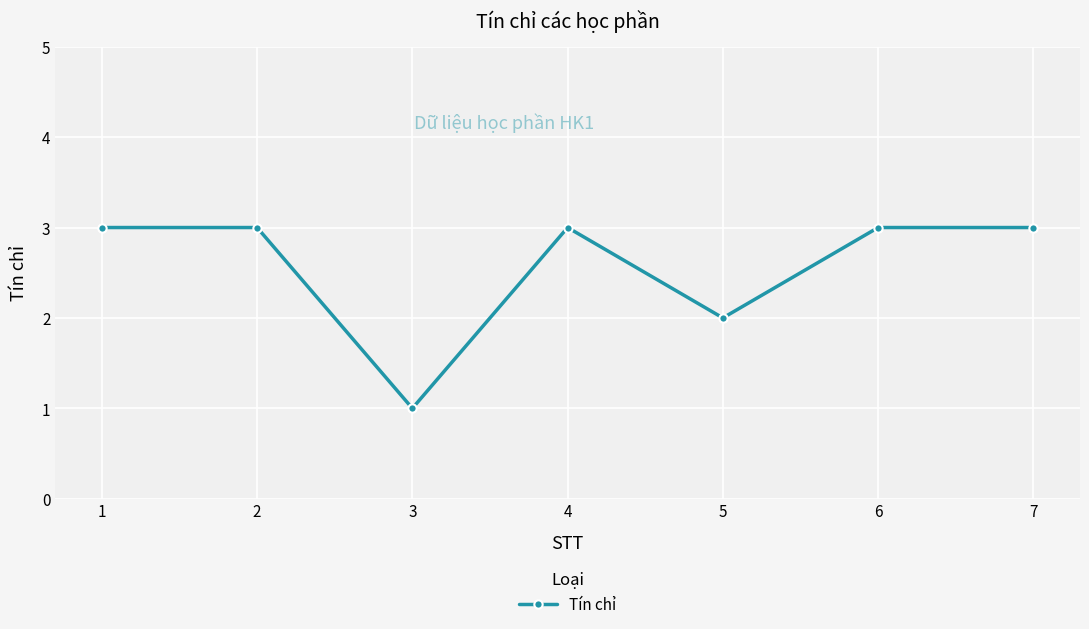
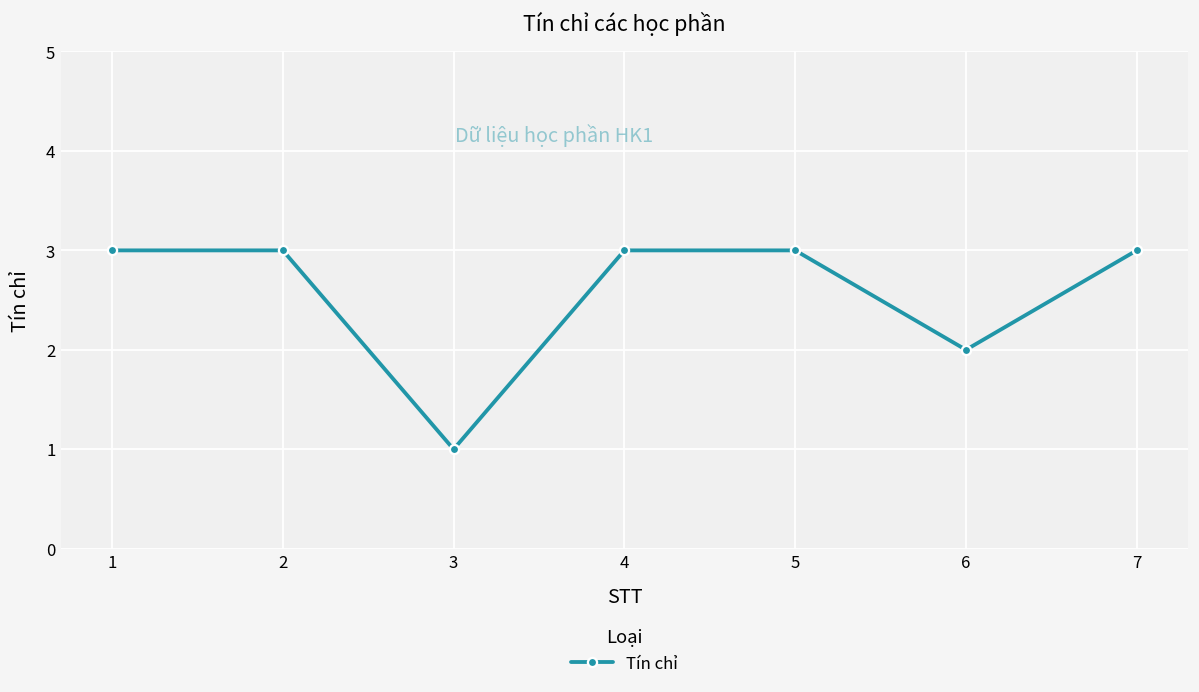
5: 2 -> 3
6: 3 -> 2
